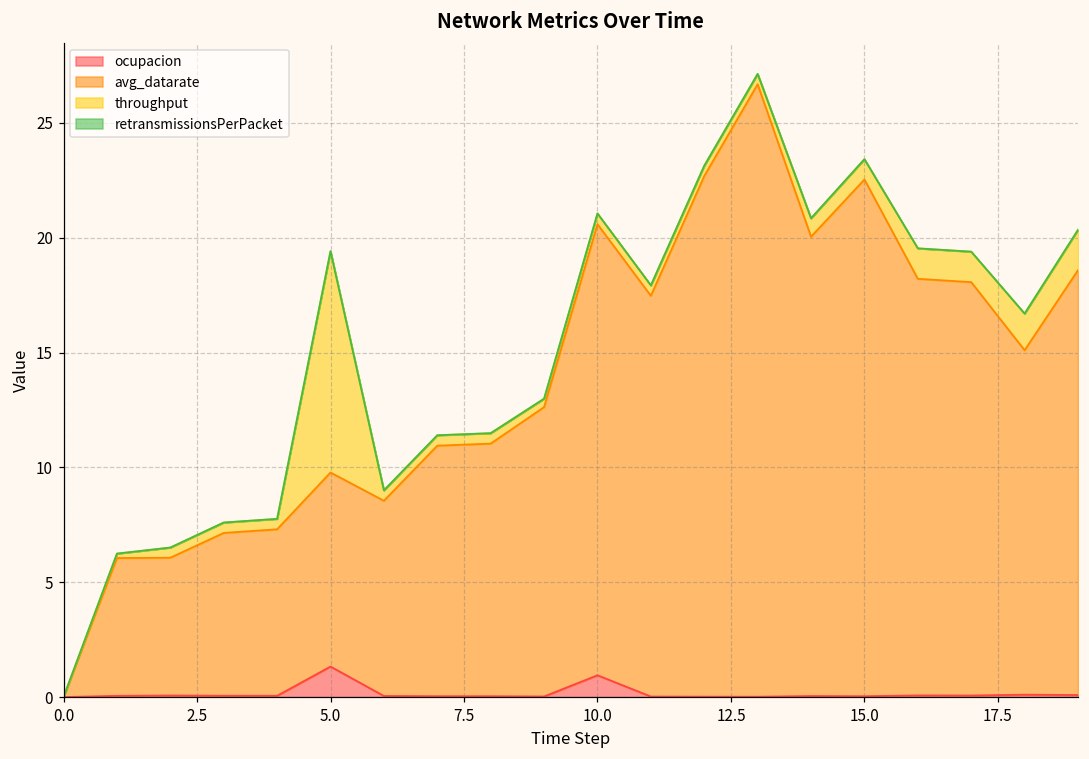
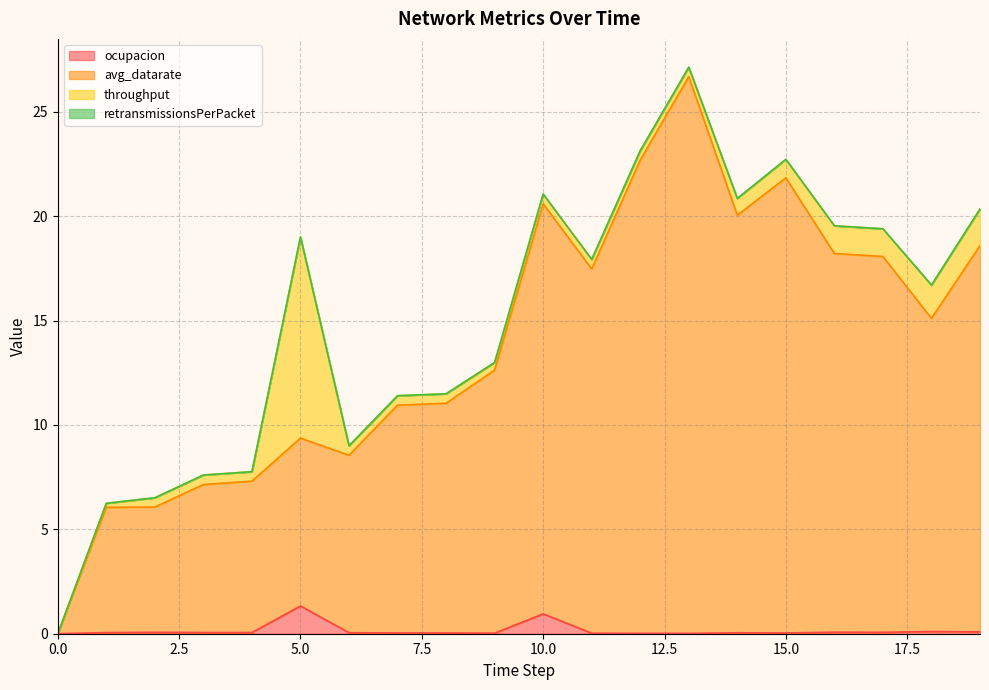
avg_datarate, 5.0: 8.5 -> 8.0
avg_datarate, 15.0: 22.5 -> 21.8
